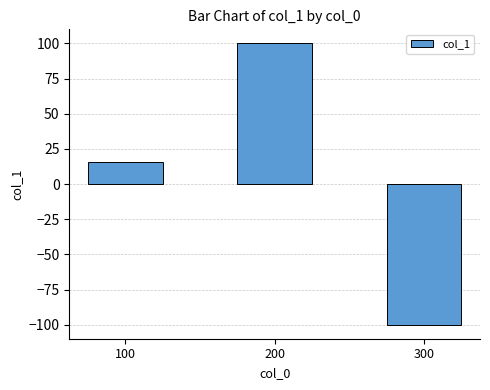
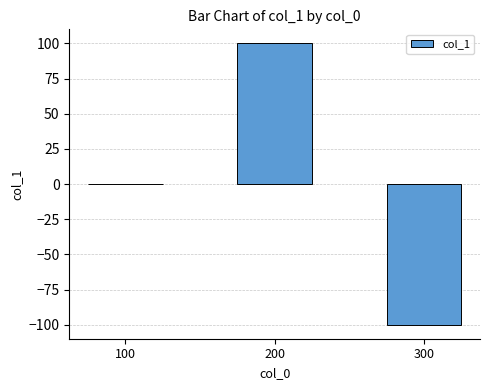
100: 16 -> 0
